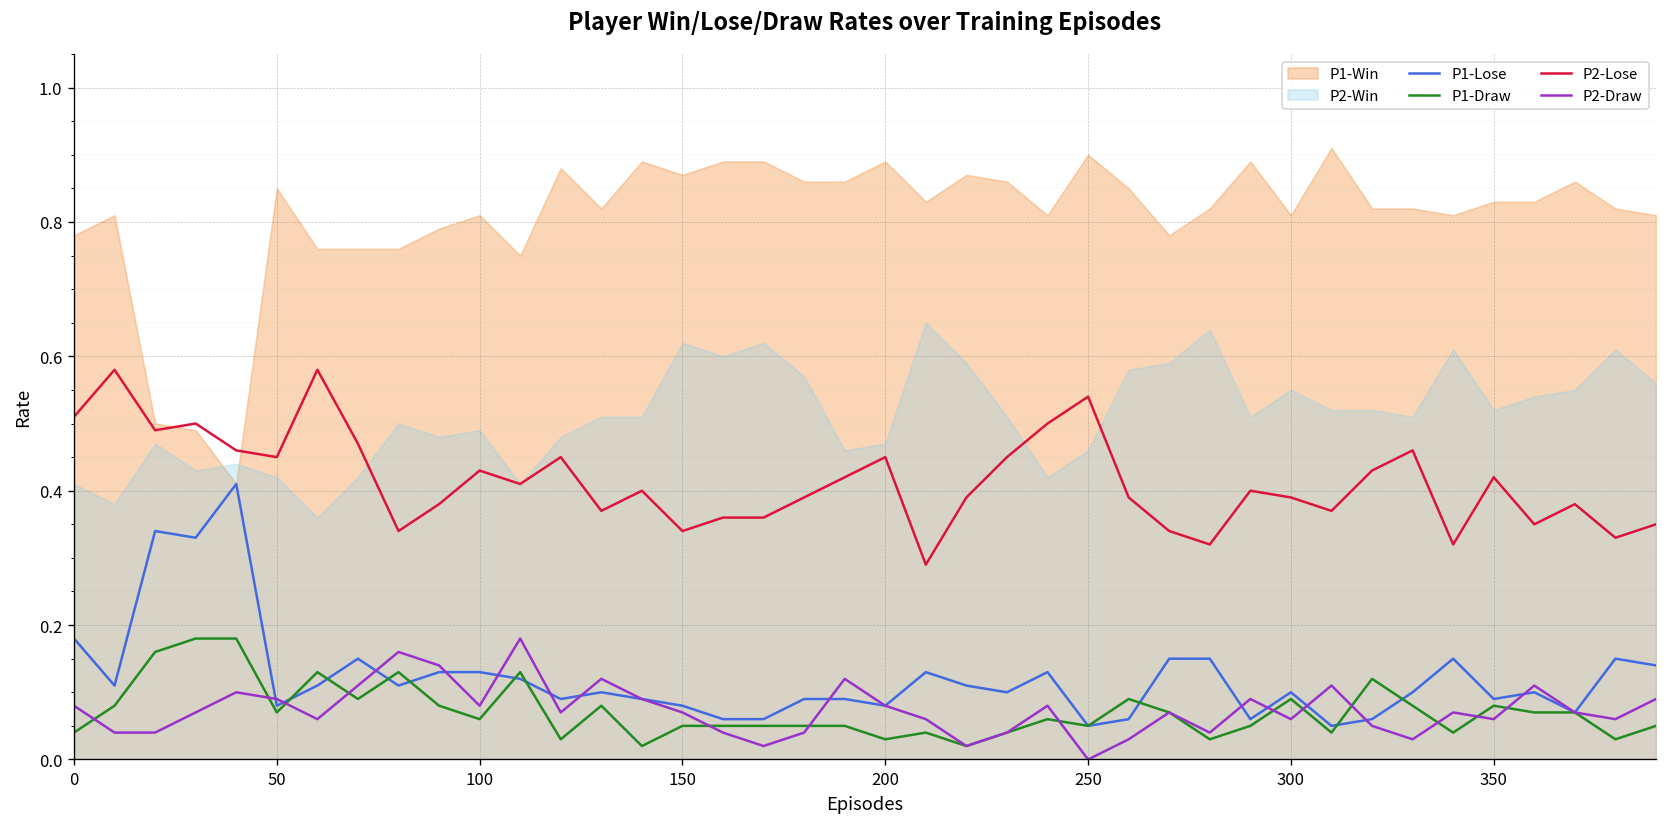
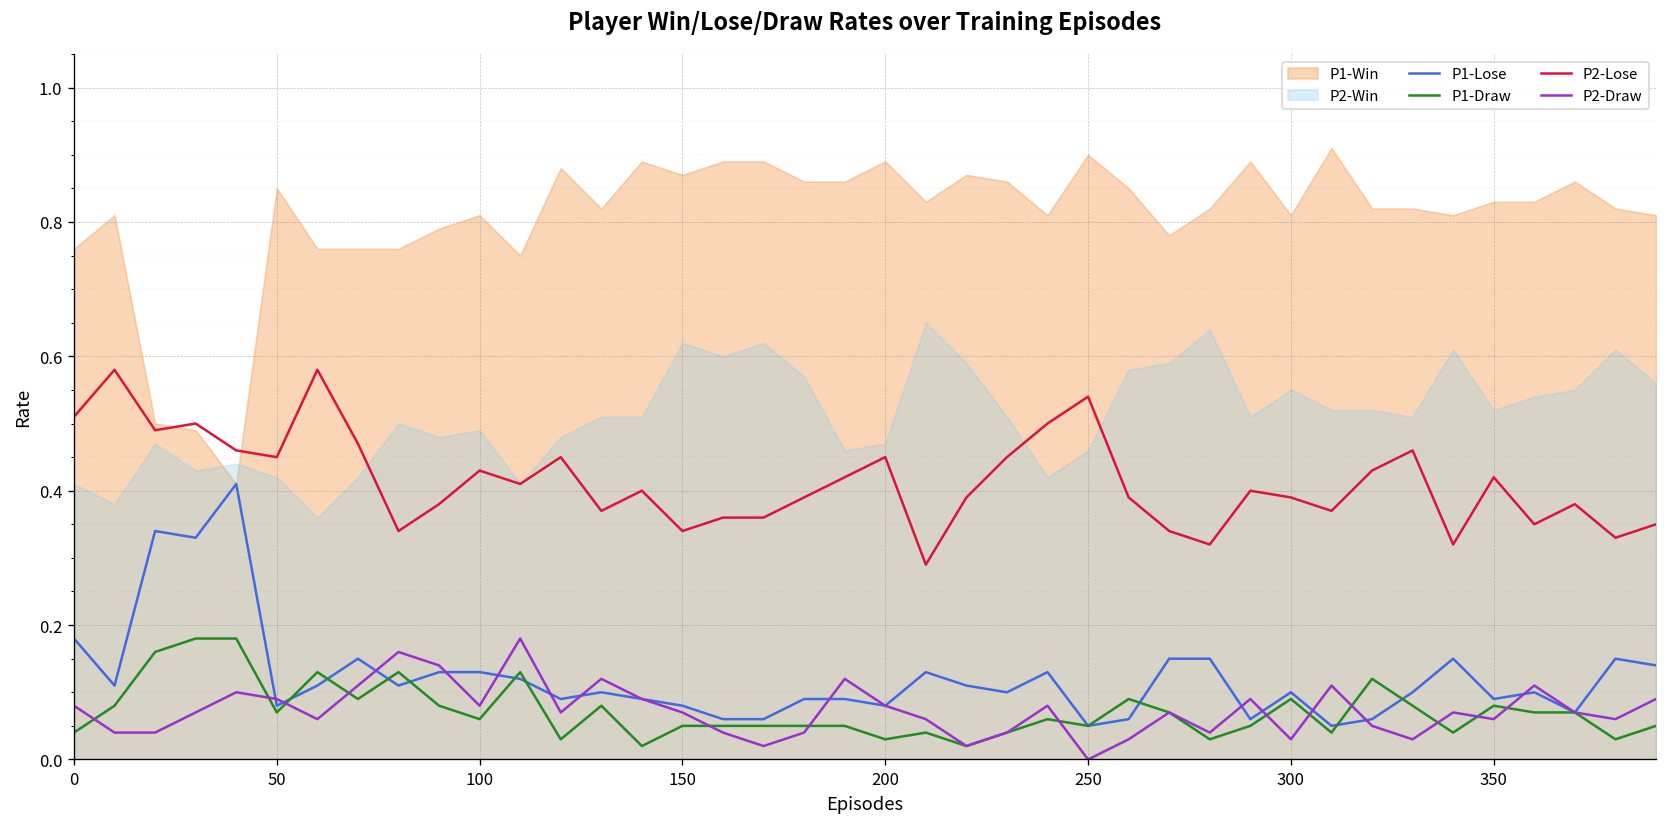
P1-Win, 0: 0.78 -> 0.76
P2-Draw, 300: 0.06 -> 0.03
